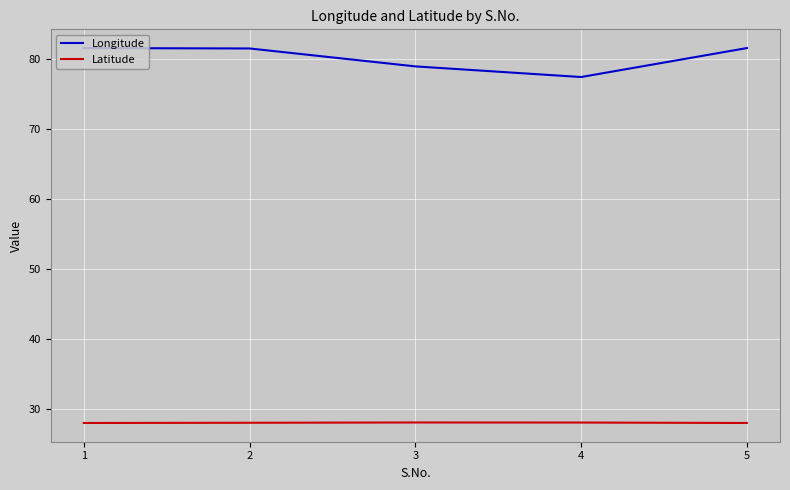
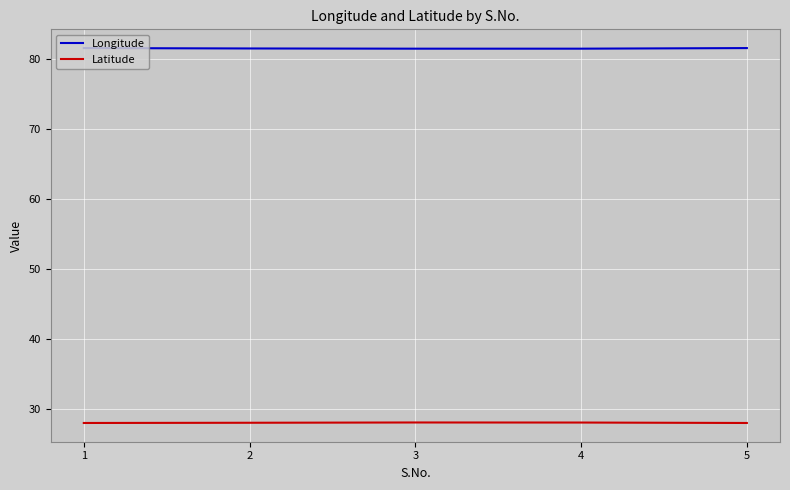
Longitude, 3: 79 -> 82
Longitude, 4: 77 -> 82
